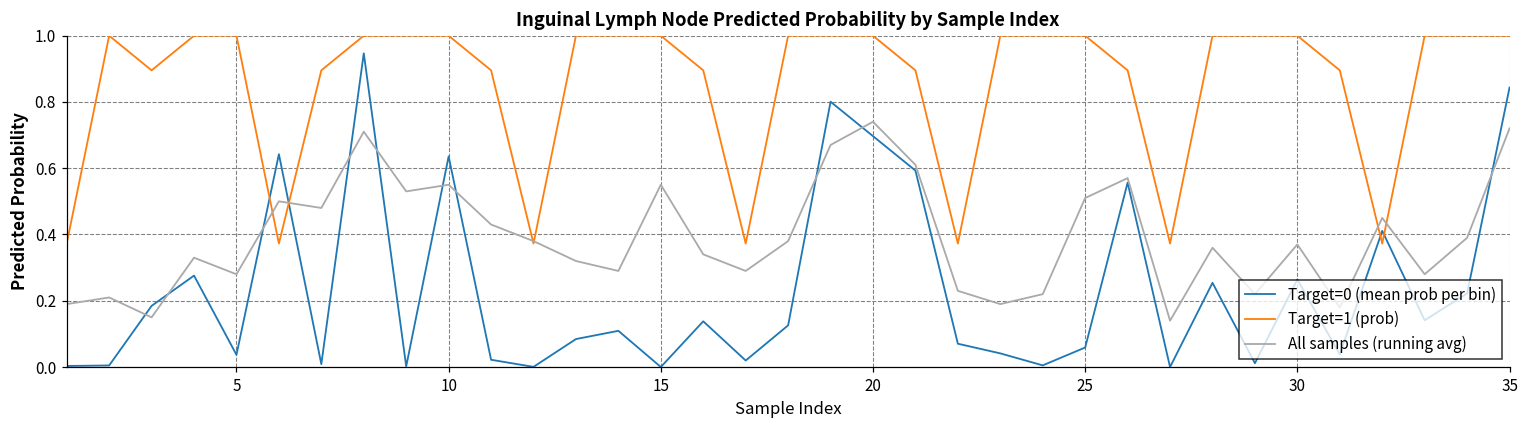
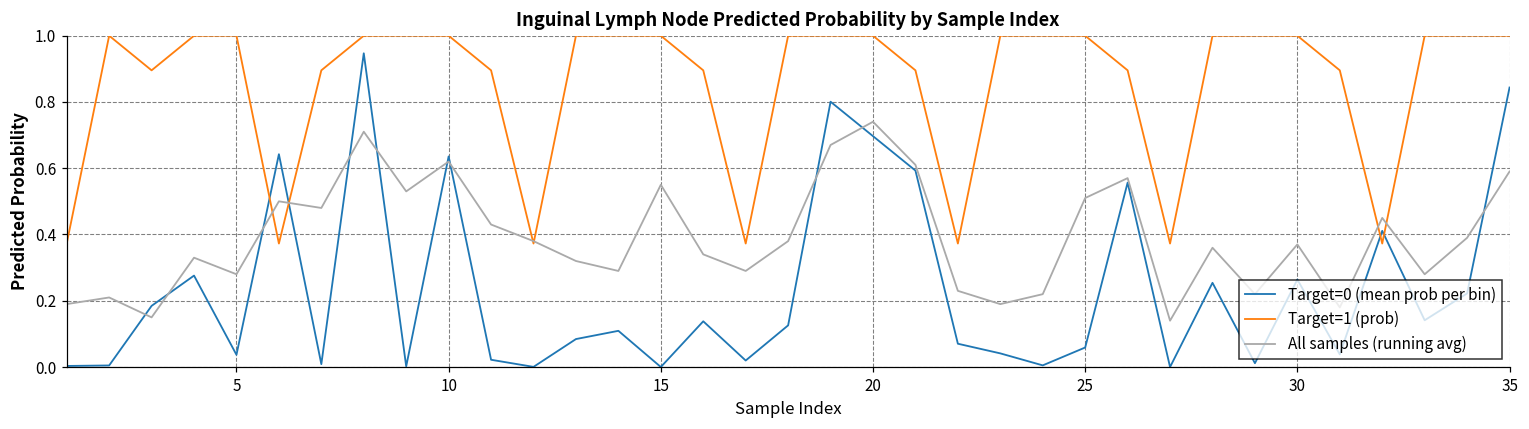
All samples (running avg), 10: 0.55 -> 0.62
All samples (running avg), 35: 0.72 -> 0.59
